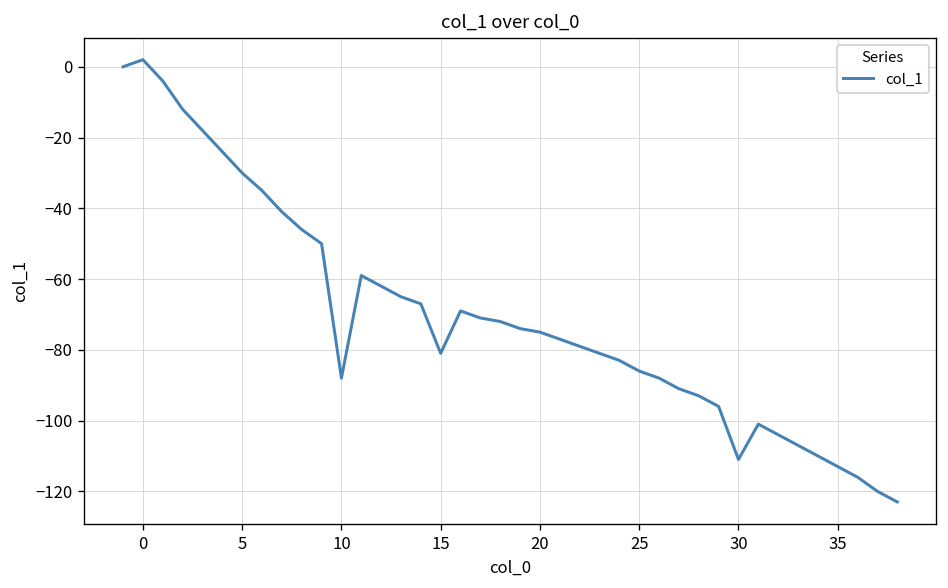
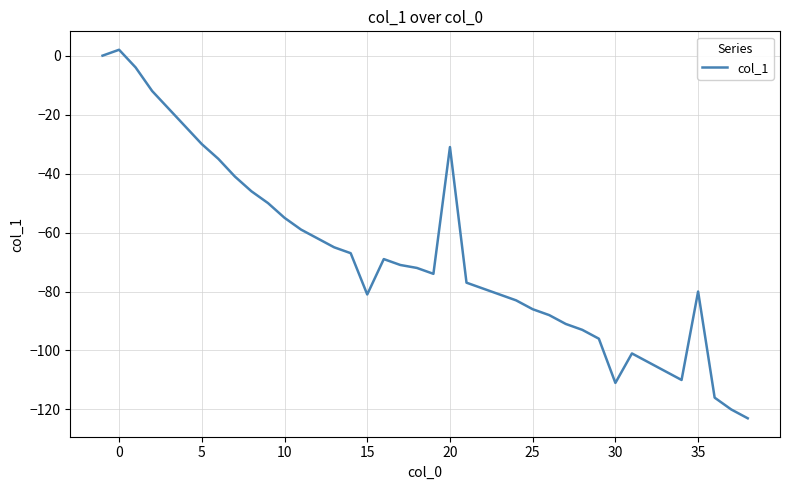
10: -88 -> -55
20: -75 -> -31
35: -113 -> -80
